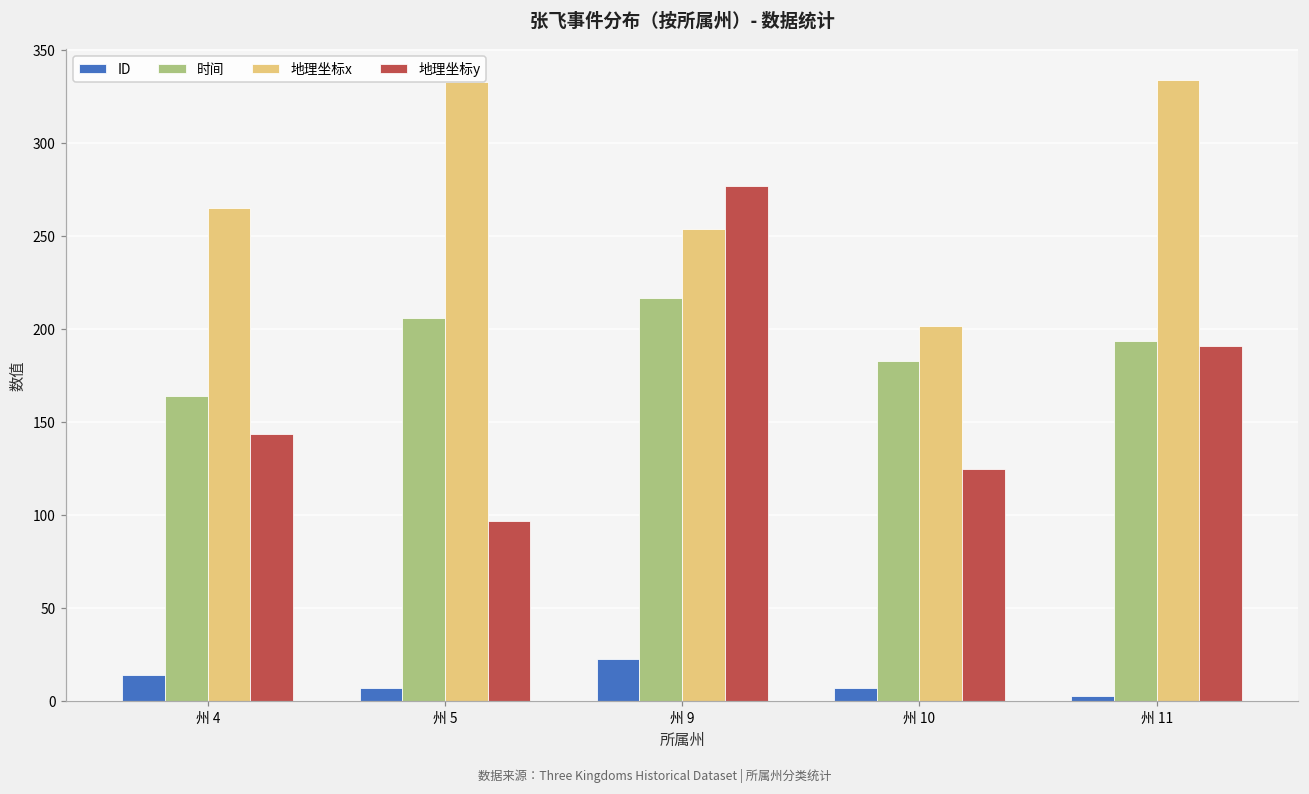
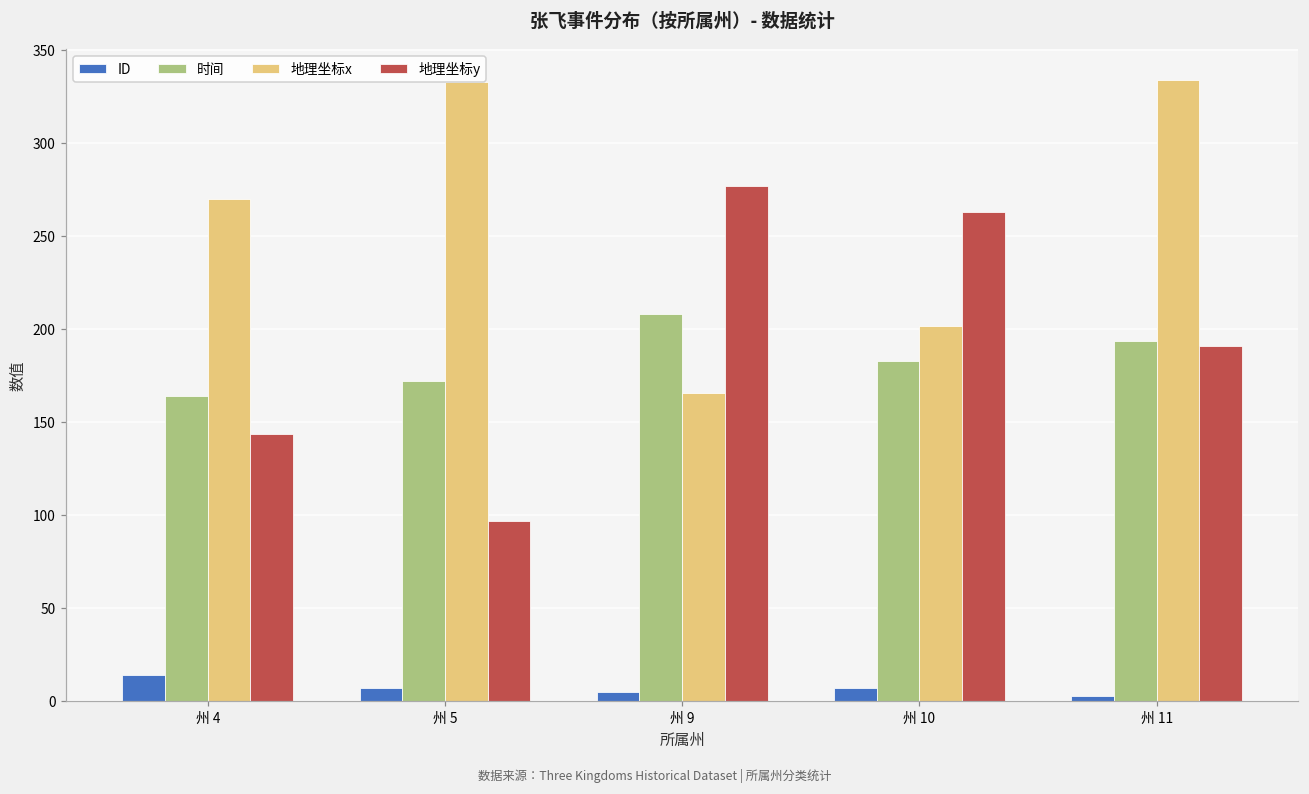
地理坐标x, 州 4: 265 -> 270
时间, 州 5: 206 -> 172
ID, 州 9: 23 -> 5
时间, 州 9: 217 -> 208
地理坐标x, 州 9: 254 -> 166
地理坐标y, 州 10: 125 -> 263
